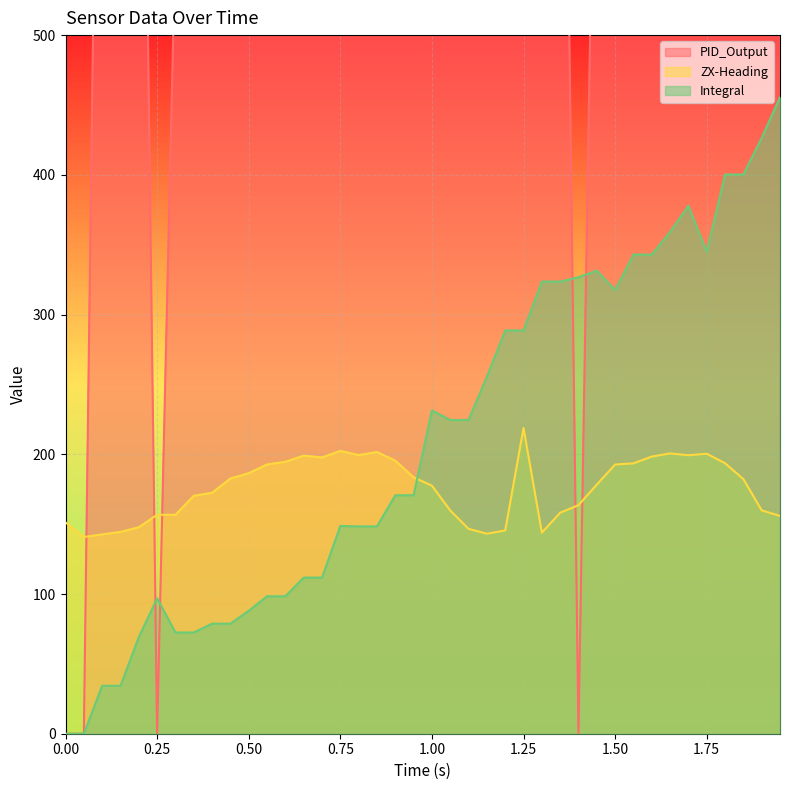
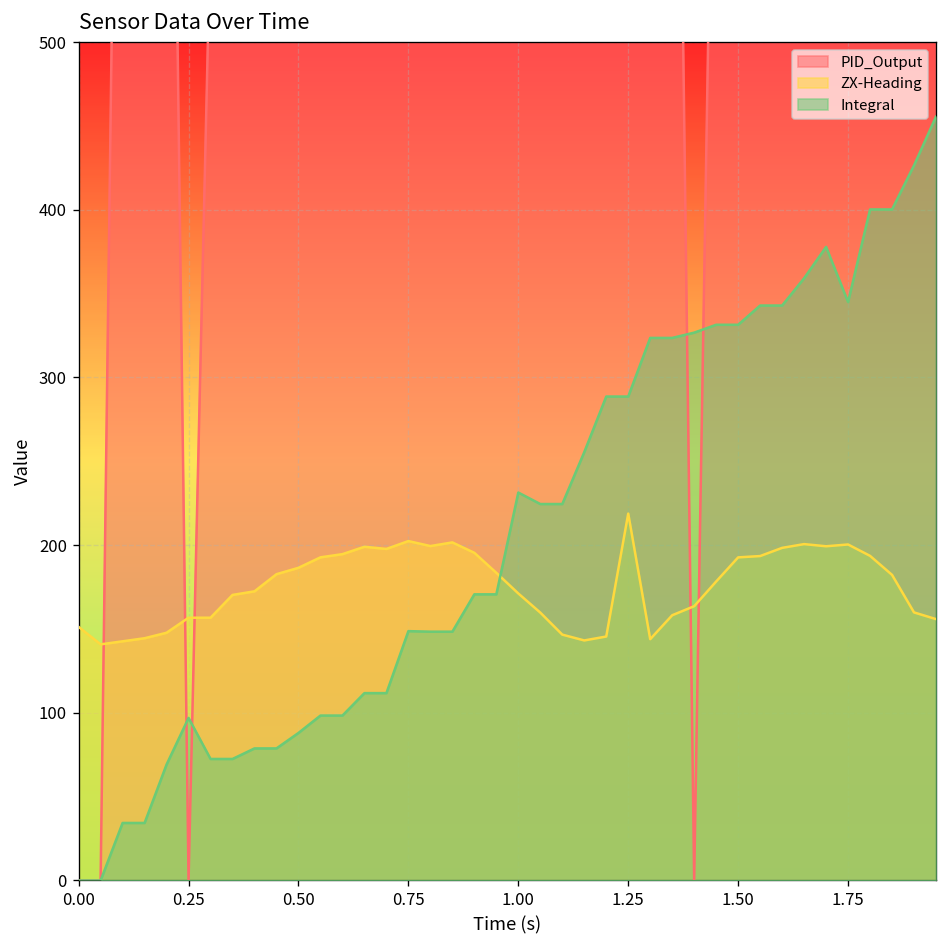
ZX-Heading, 1.00: 178 -> 171
Integral, 1.50: 318 -> 331
